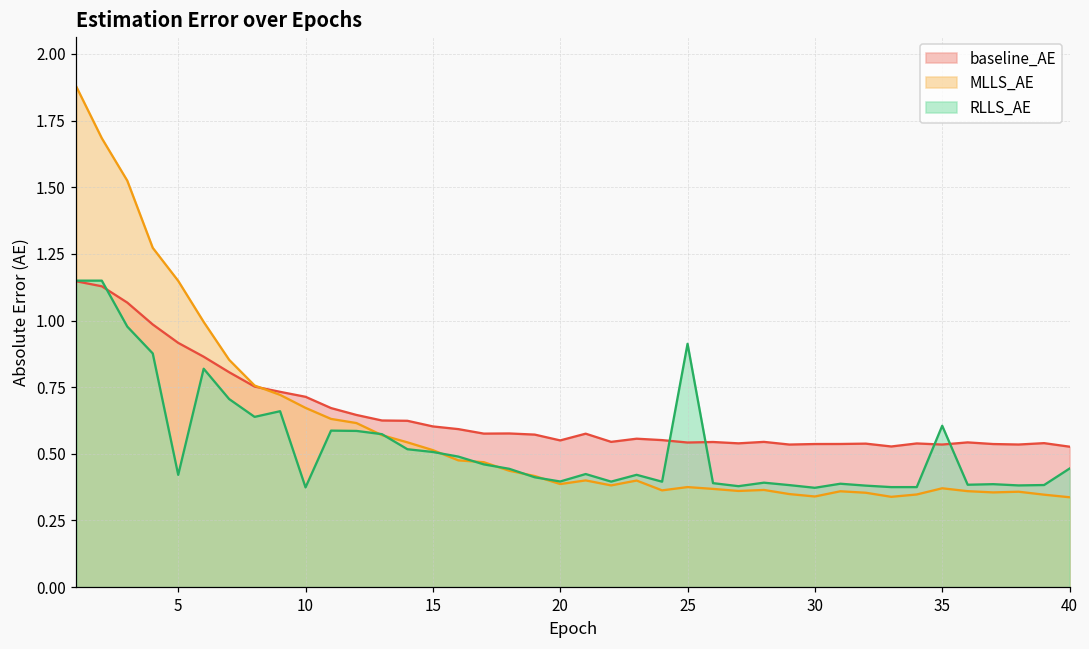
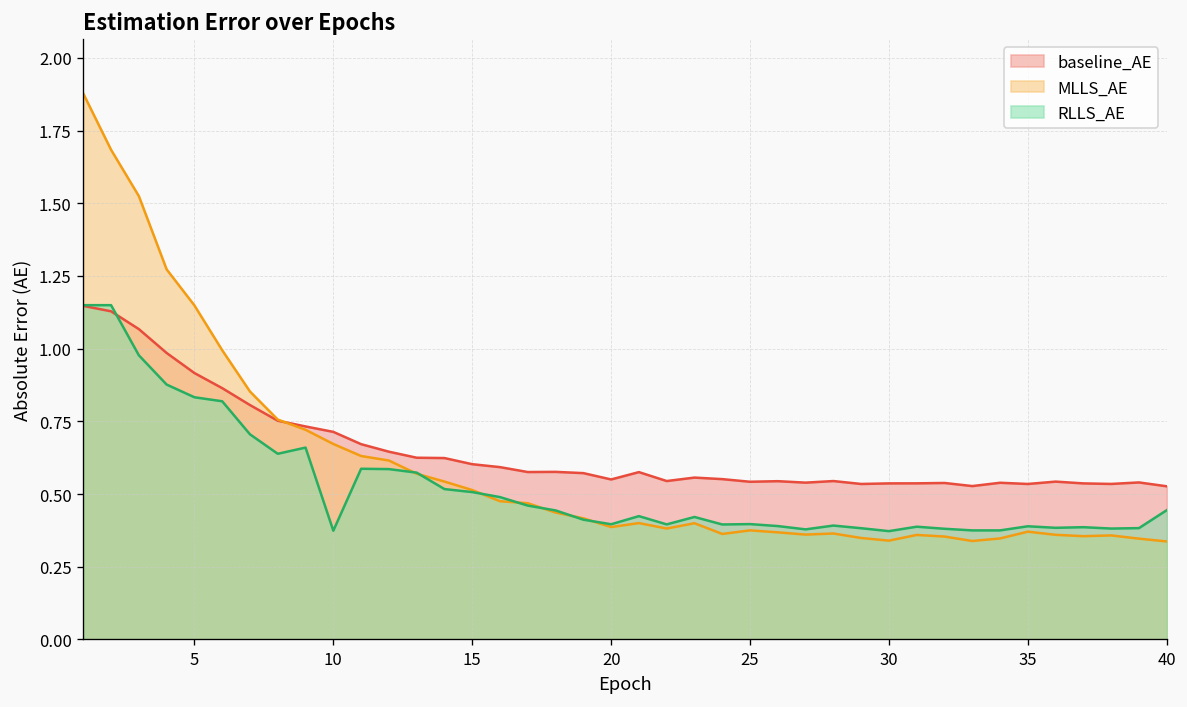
RLLS_AE, 5: 0.42 -> 0.83
RLLS_AE, 25: 0.91 -> 0.40
RLLS_AE, 35: 0.61 -> 0.39
